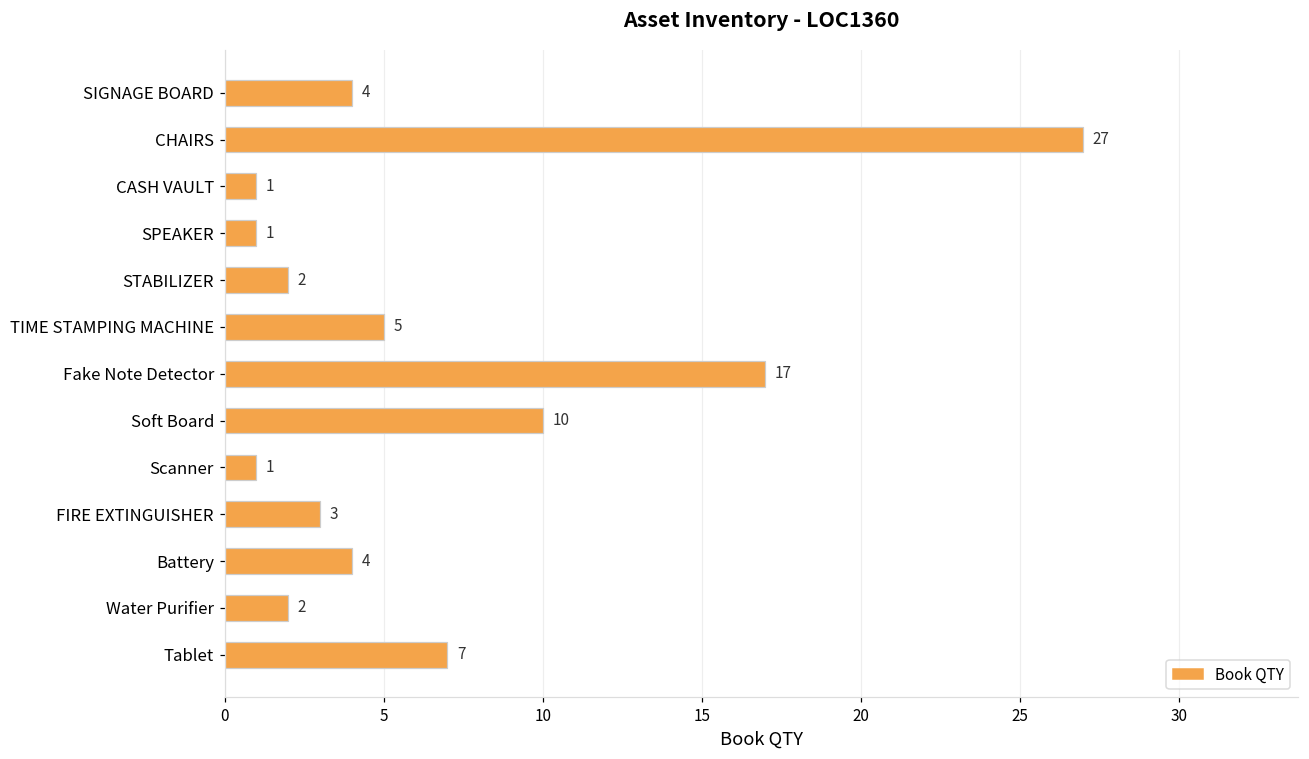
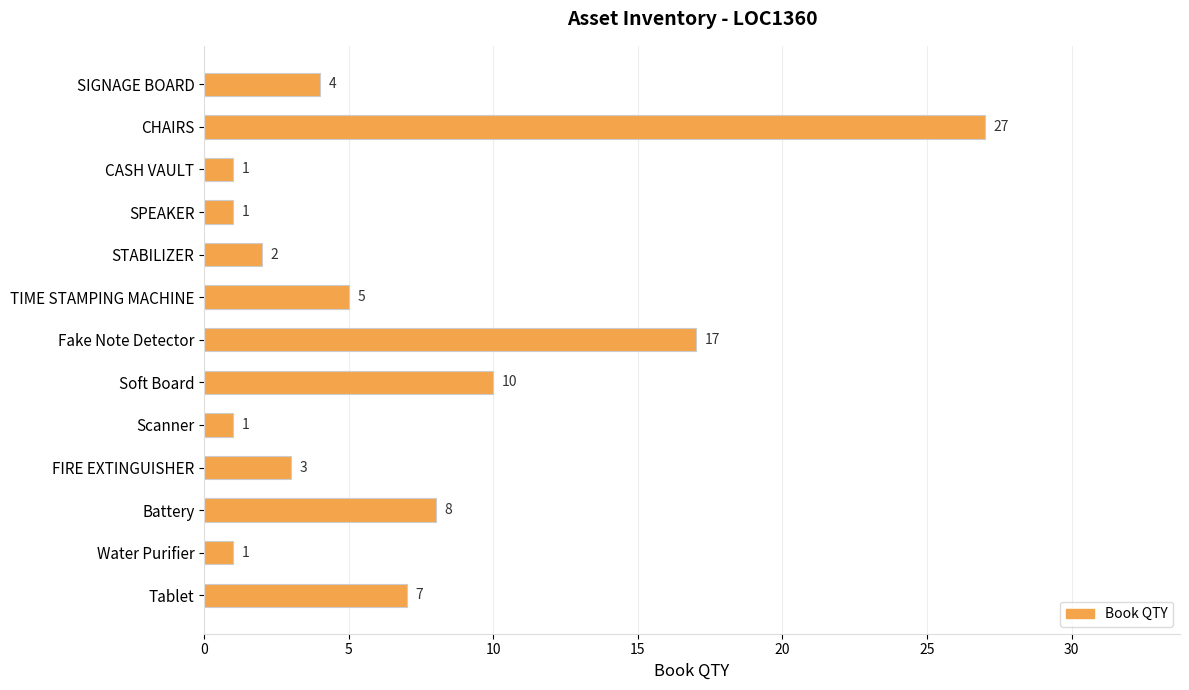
Battery: 4 -> 8
Water Purifier: 2 -> 1
